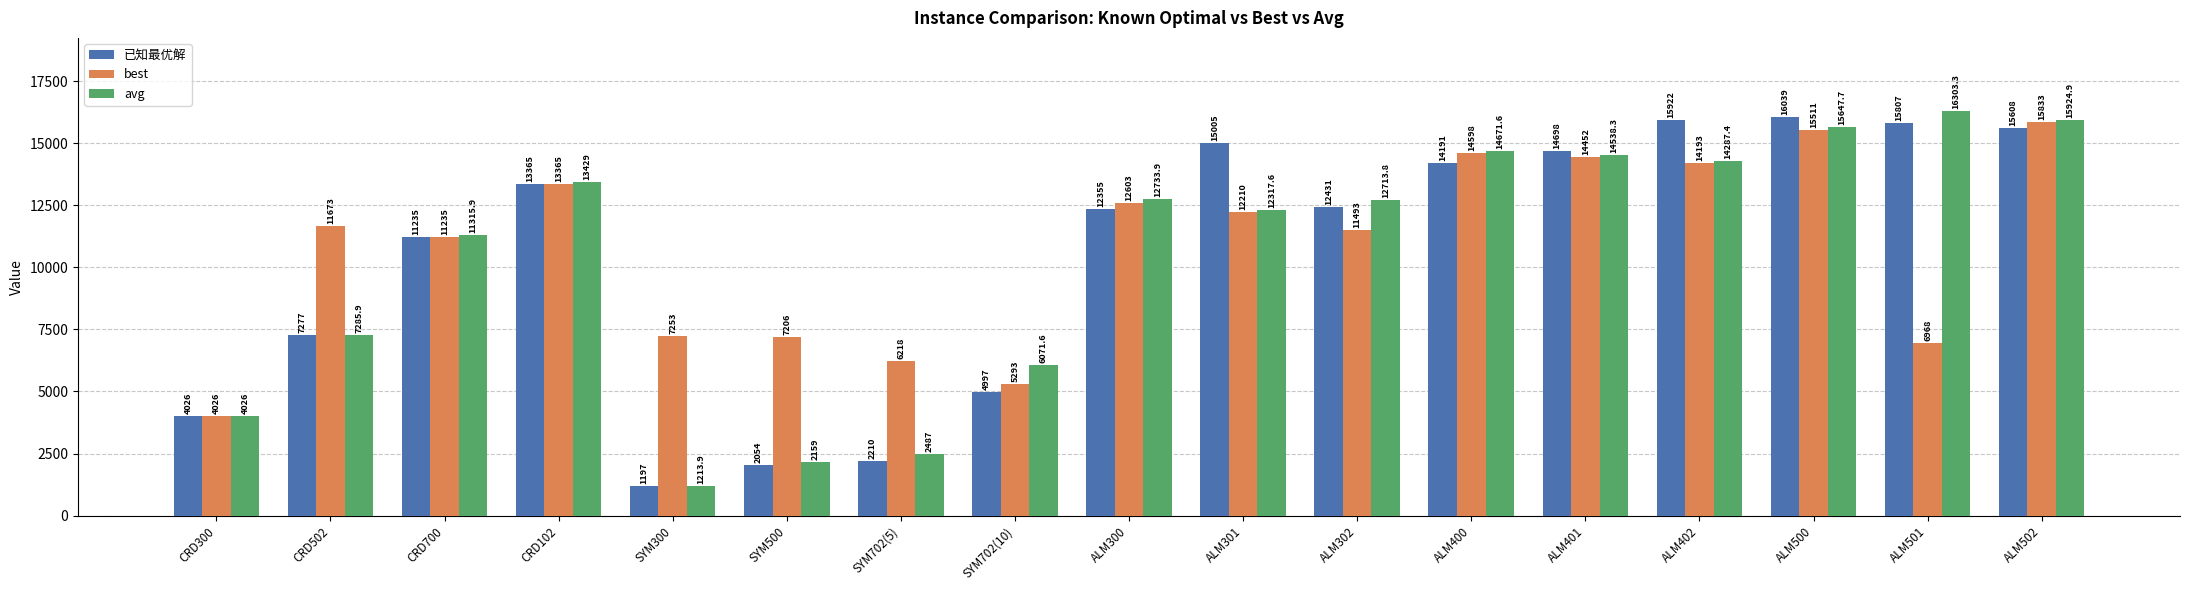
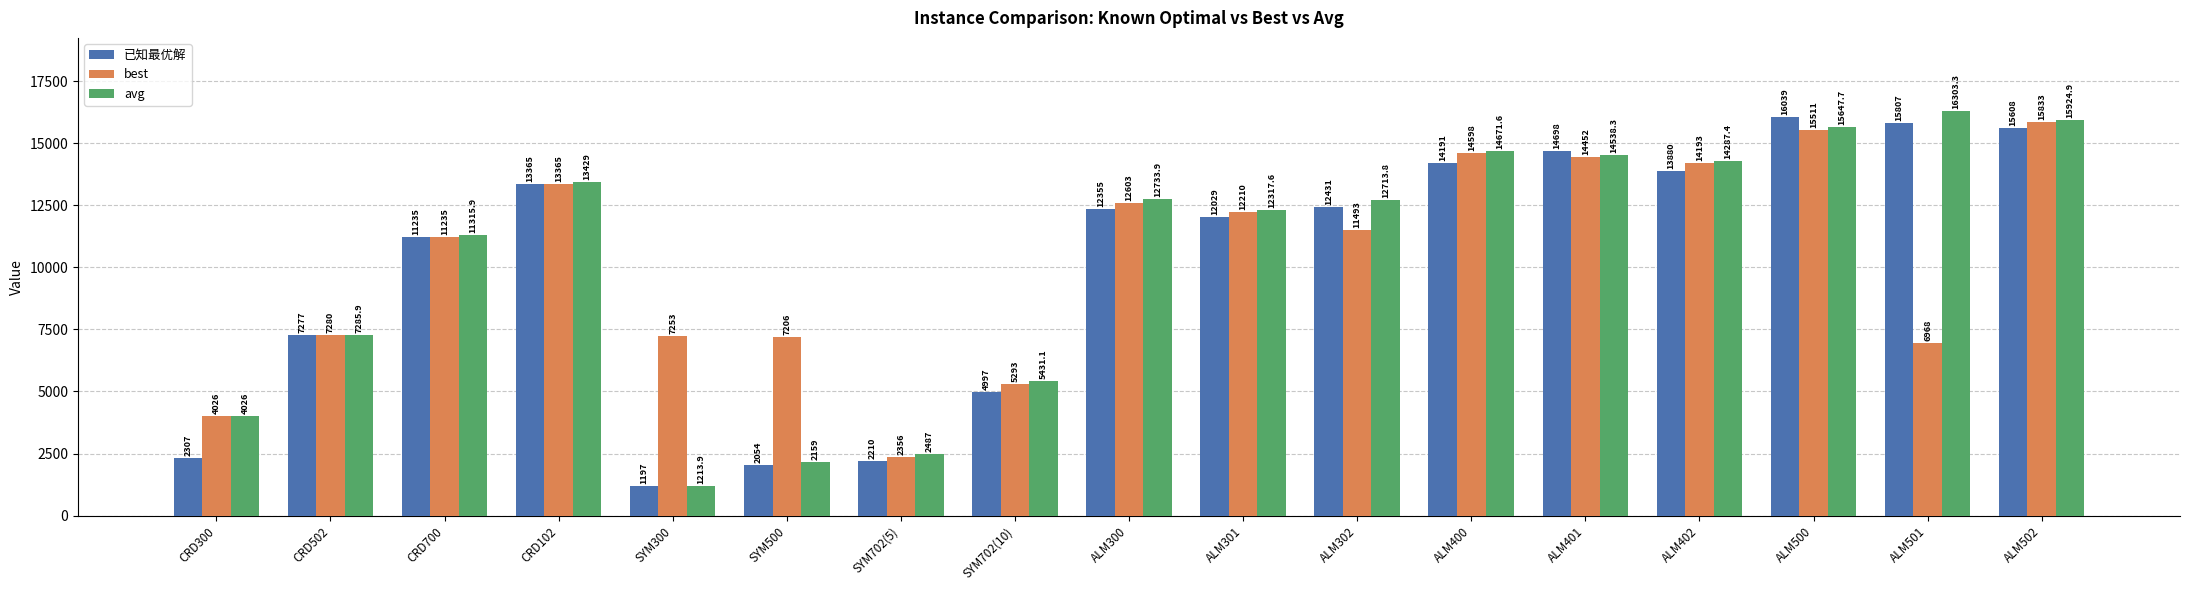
已知最优解, CRD300: 4026 -> 2307
best, CRD502: 11673 -> 7280
best, SYM702(5): 6218 -> 2356
avg, SYM702(10): 6071.6 -> 5431.1
已知最优解, ALM301: 15005 -> 12029
已知最优解, ALM402: 15922 -> 13880
